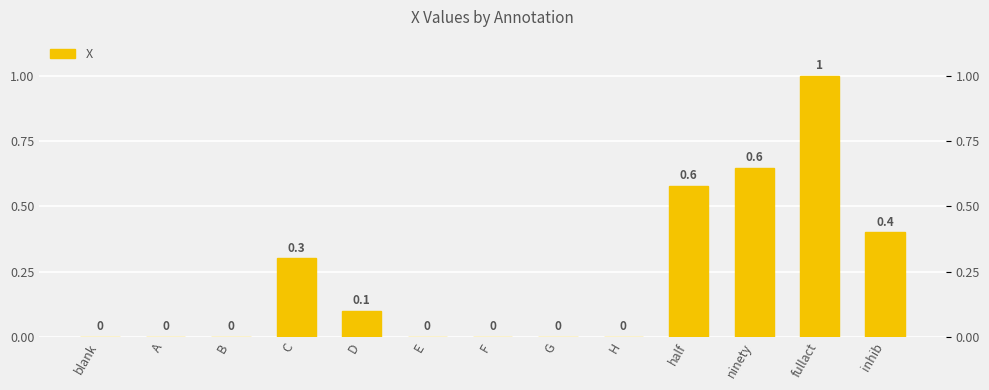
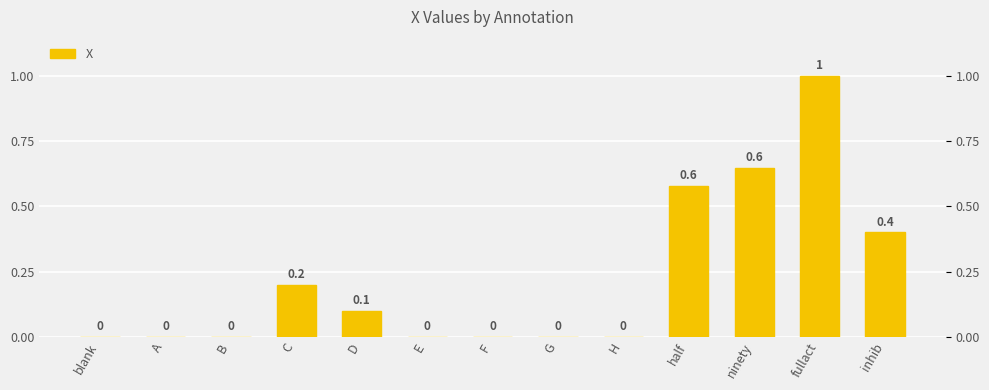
C: 0.3 -> 0.2
